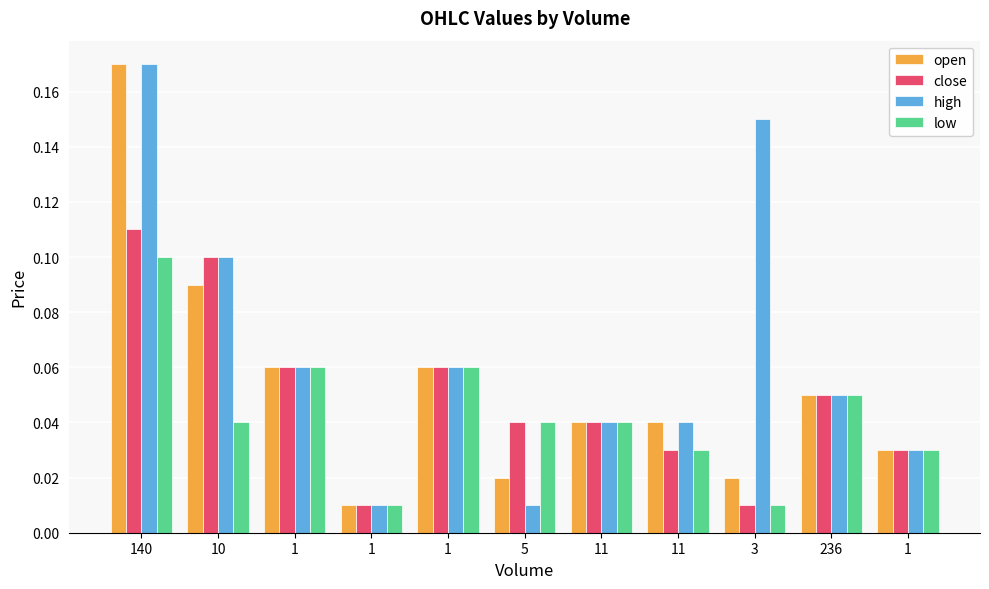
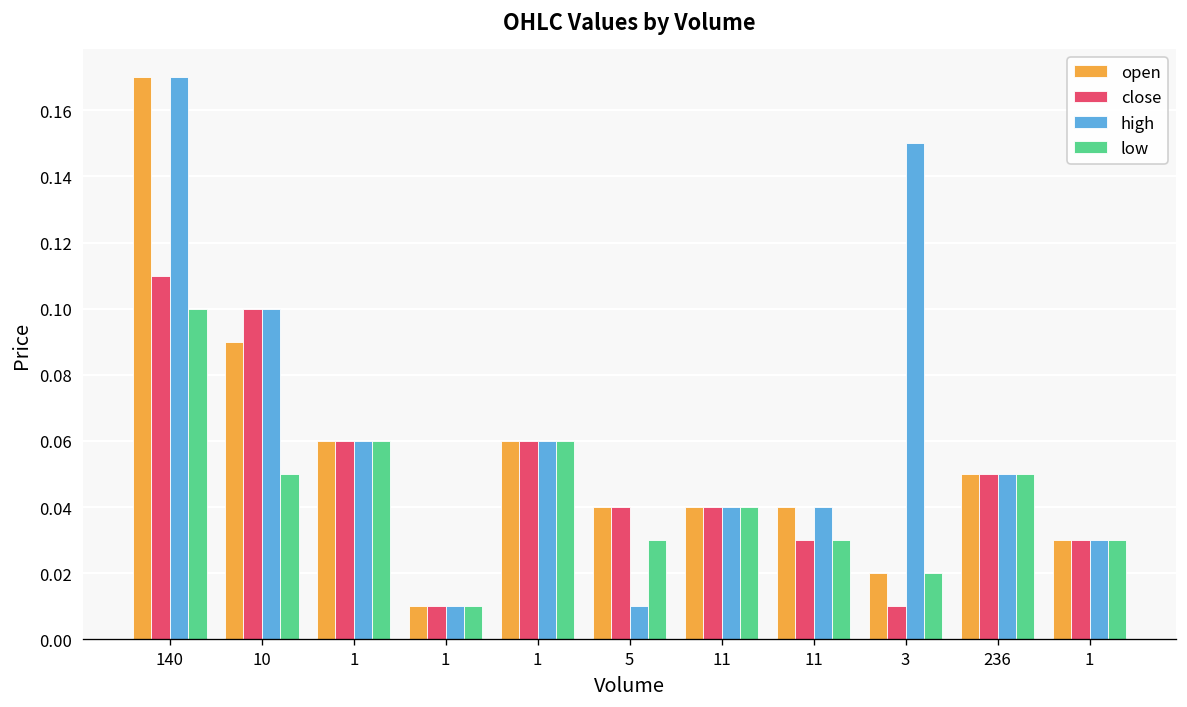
low, 10: 0.04 -> 0.05
open, 5: 0.02 -> 0.04
low, 5: 0.04 -> 0.03
low, 3: 0.01 -> 0.02
